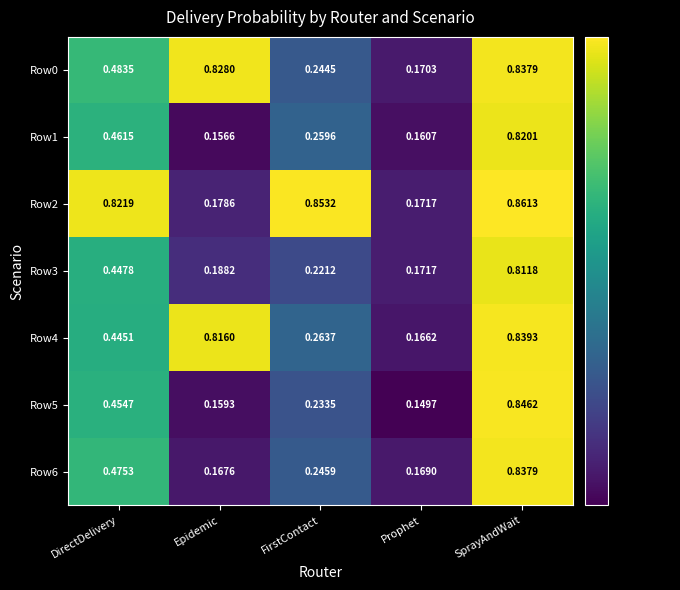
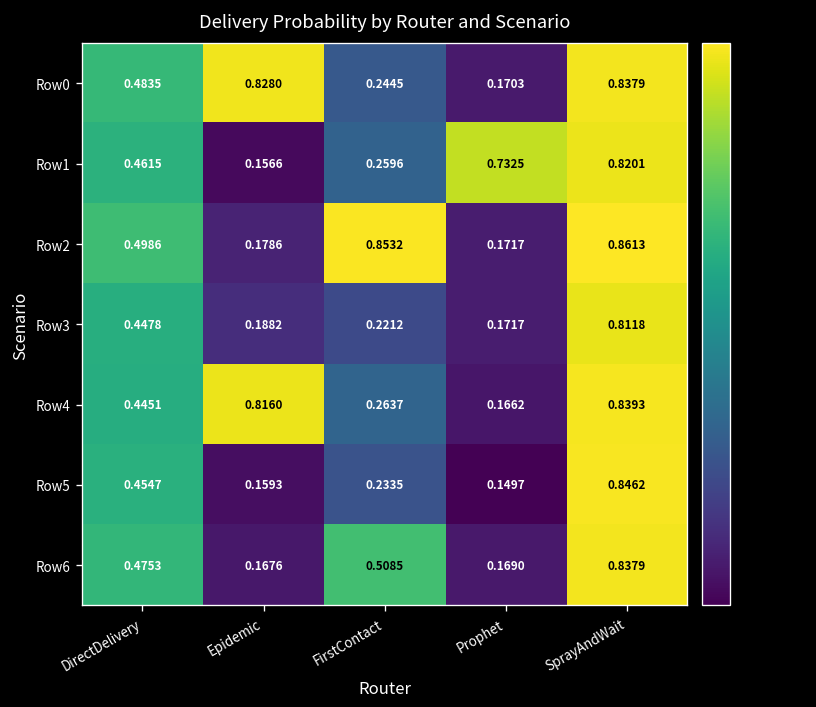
Row1, Prophet: 0.1607 -> 0.7325
Row2, DirectDelivery: 0.8219 -> 0.4986
Row6, FirstContact: 0.2459 -> 0.5085
